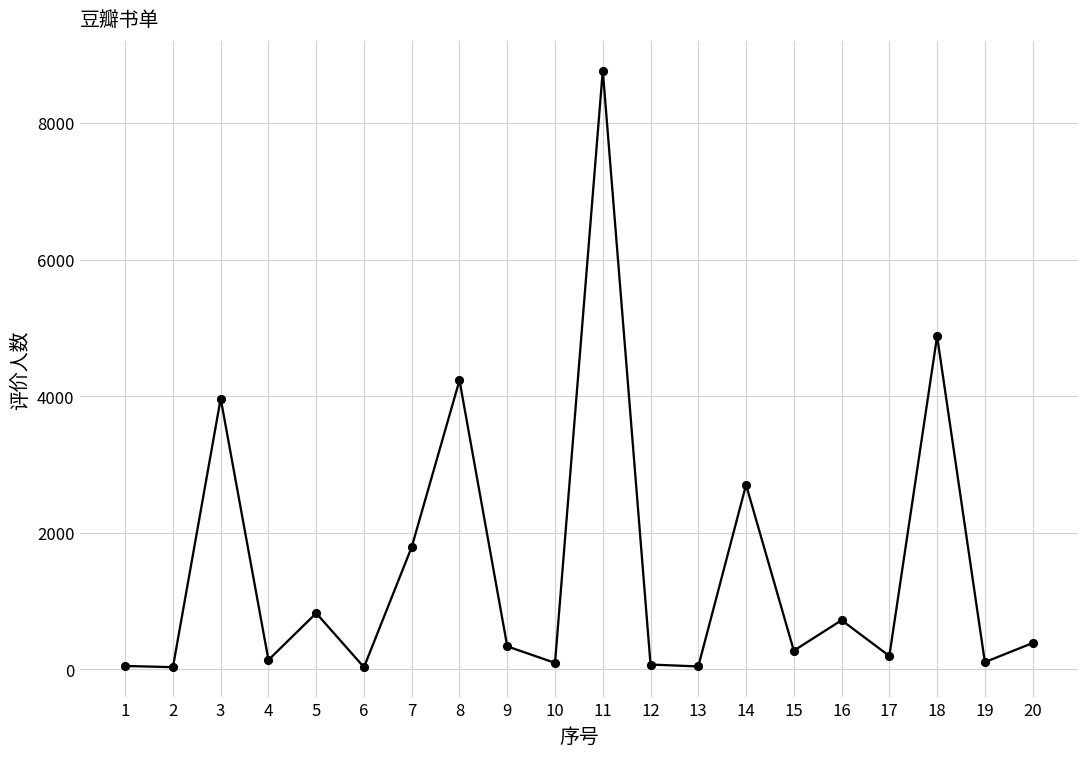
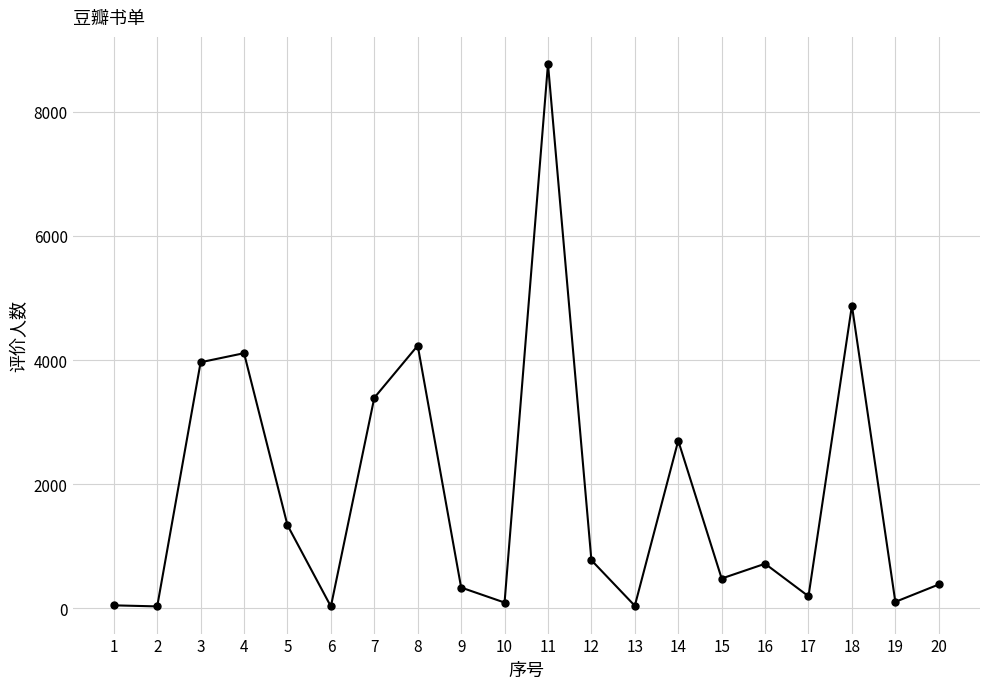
4: 100 -> 4100
5: 800 -> 1300
7: 1800 -> 3400
12: 100 -> 800
15: 300 -> 500
